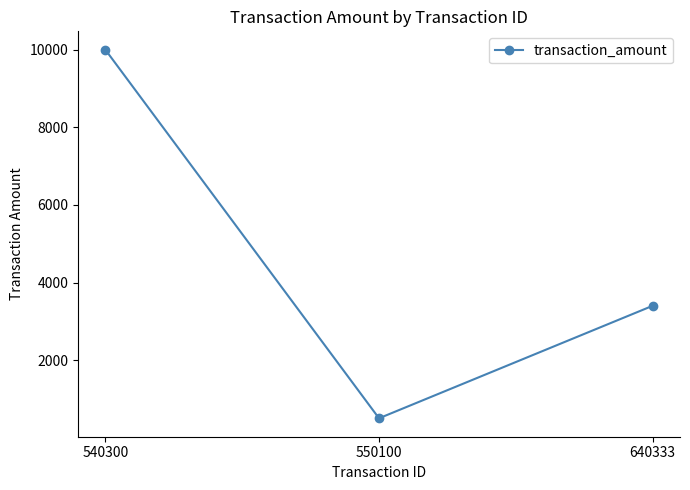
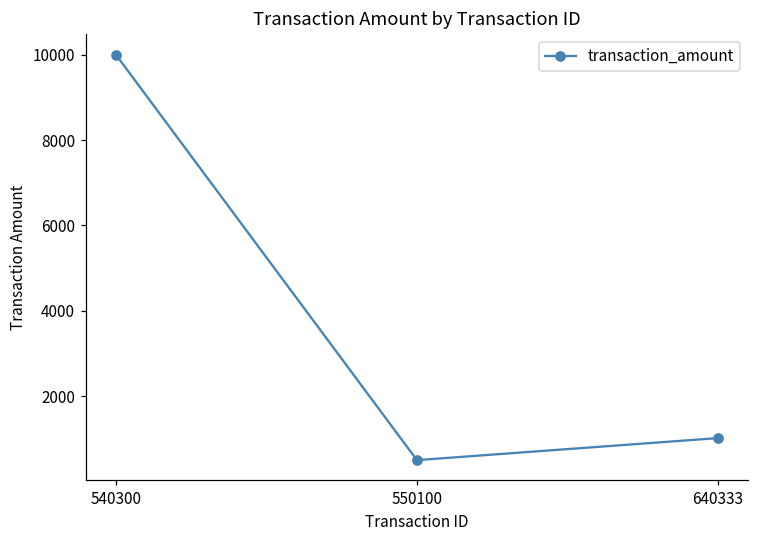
640333: 3400 -> 1000
